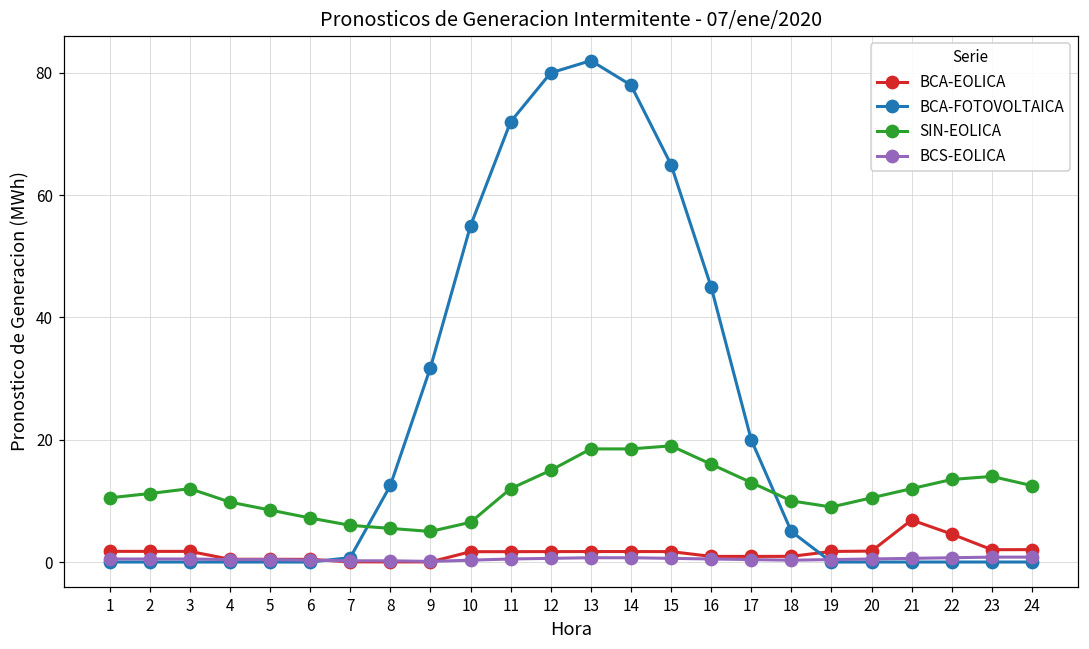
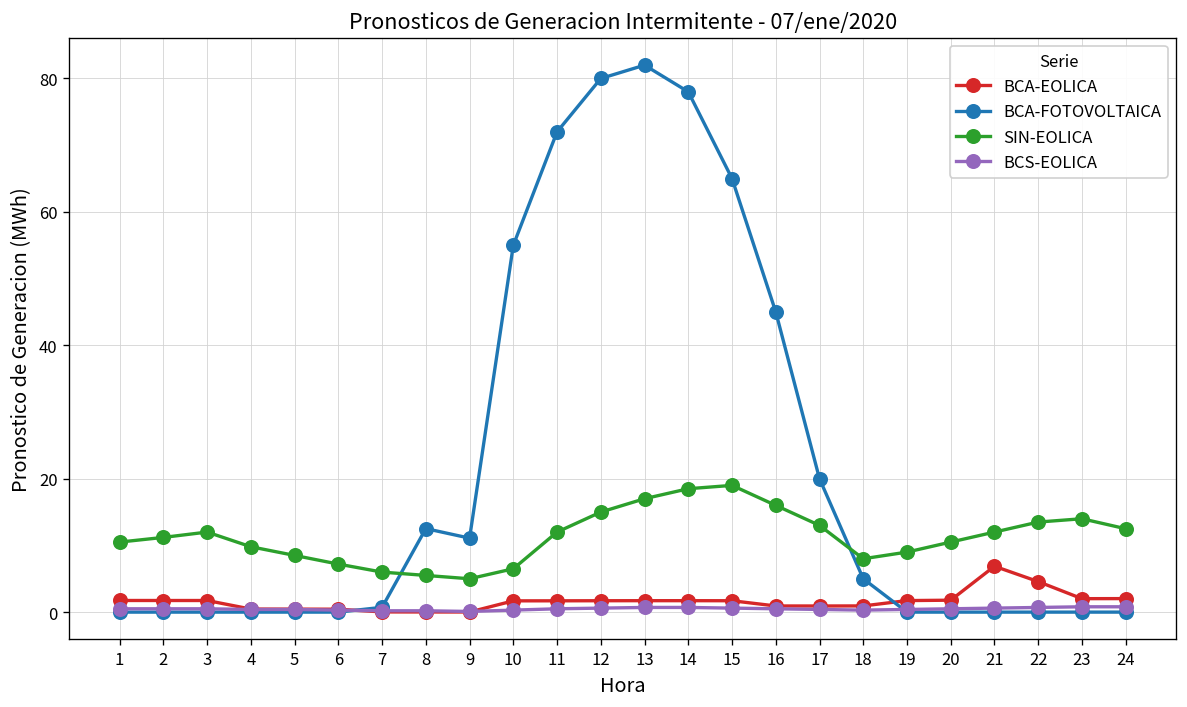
BCA-FOTOVOLTAICA, 9: 32 -> 11
SIN-EOLICA, 13: 19 -> 17
SIN-EOLICA, 18: 10 -> 8
